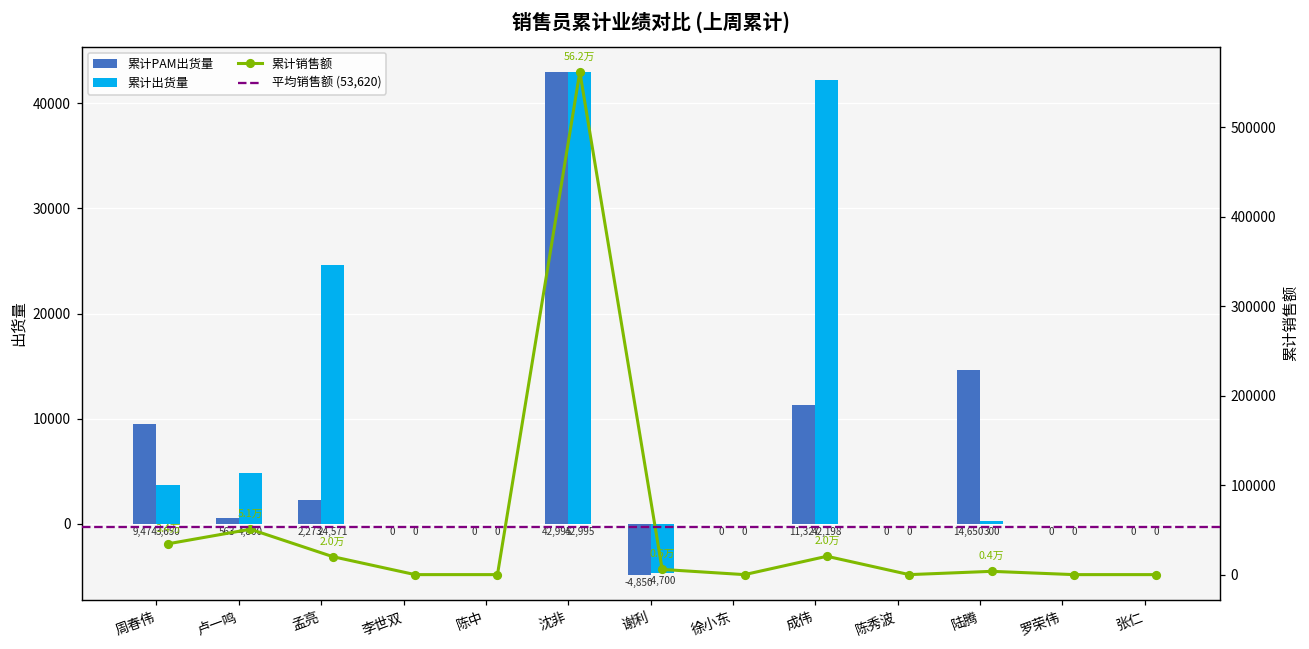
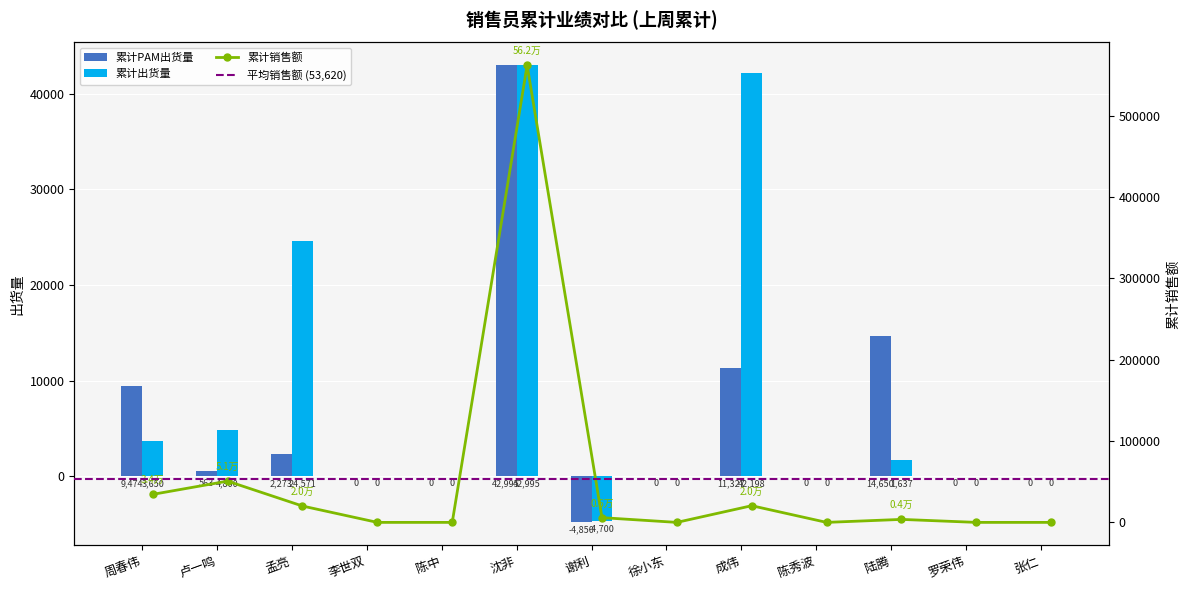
累计出货量, 陆腾: 300 -> 1,637
